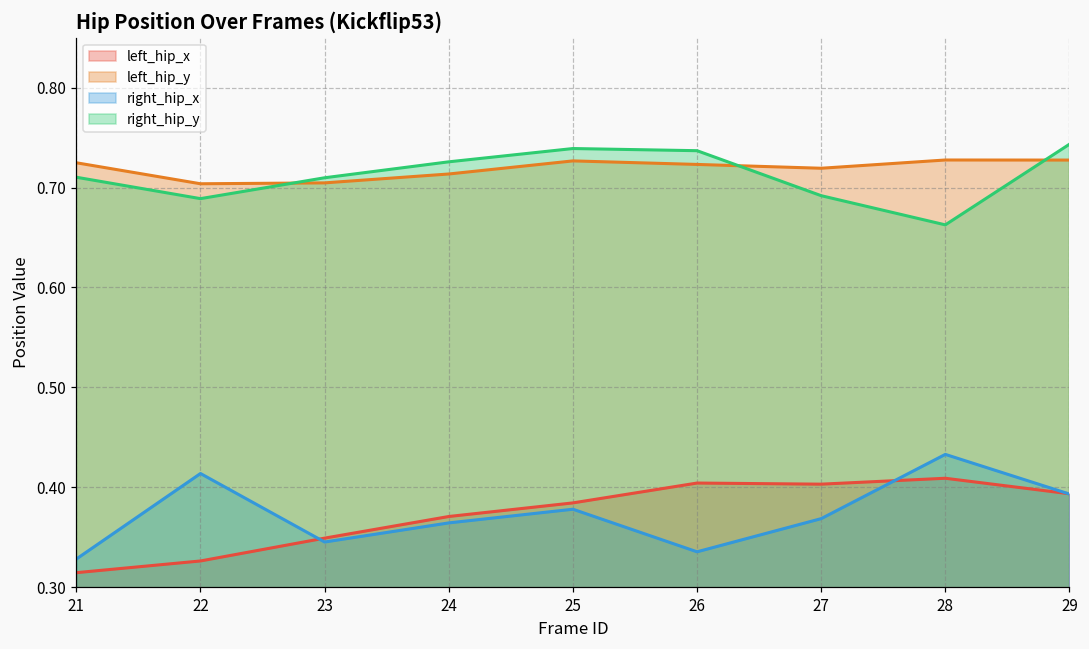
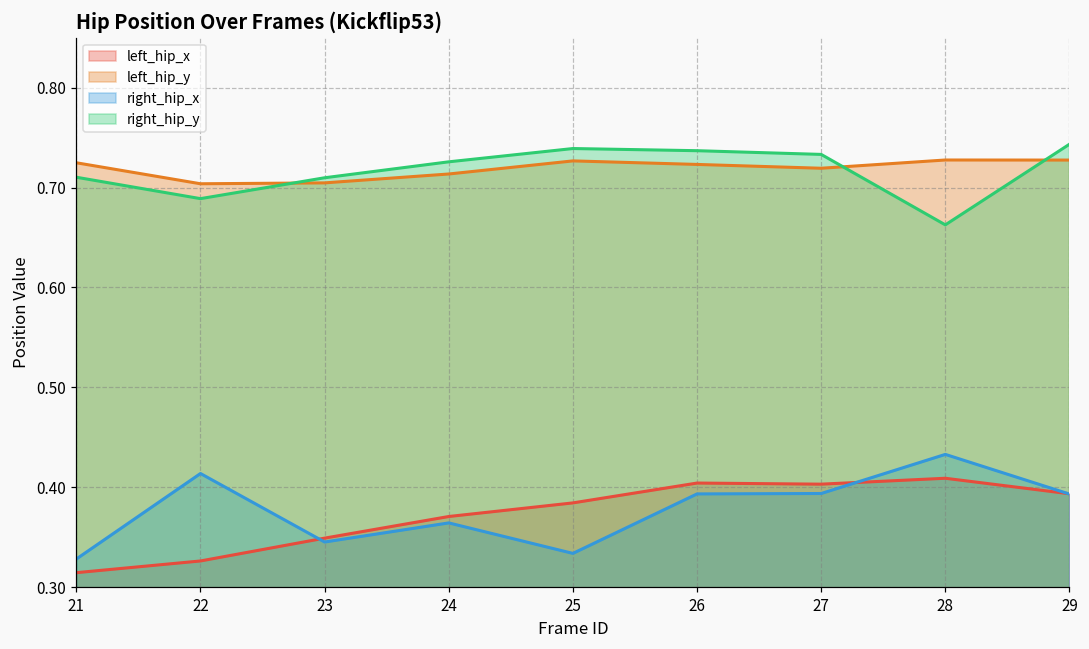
right_hip_x, 25: 0.38 -> 0.33
right_hip_x, 26: 0.34 -> 0.39
right_hip_x, 27: 0.37 -> 0.39
right_hip_y, 27: 0.69 -> 0.73
